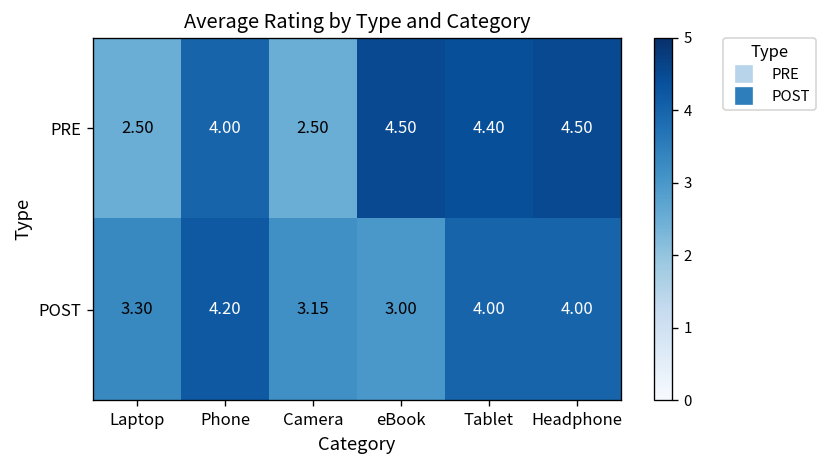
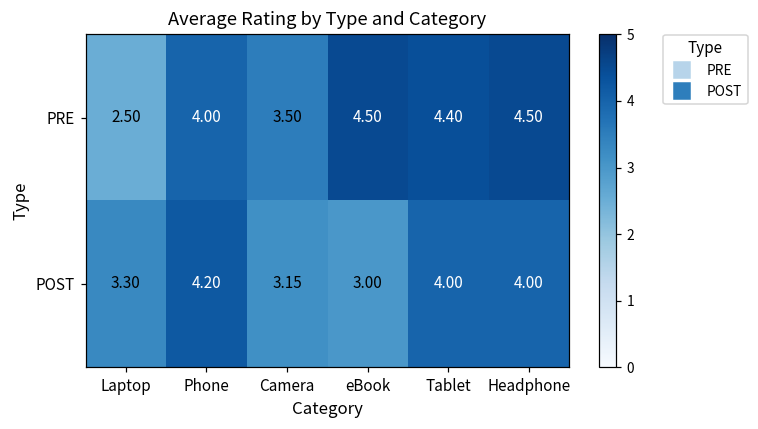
PRE, Camera: 2.50 -> 3.50
